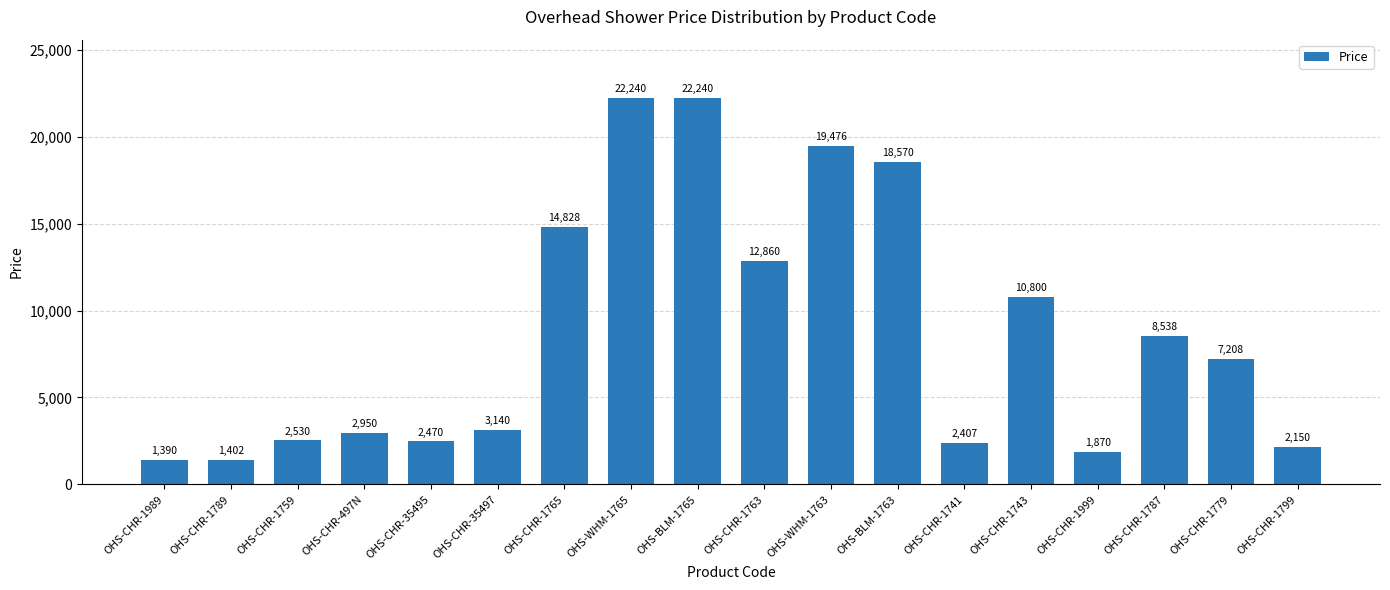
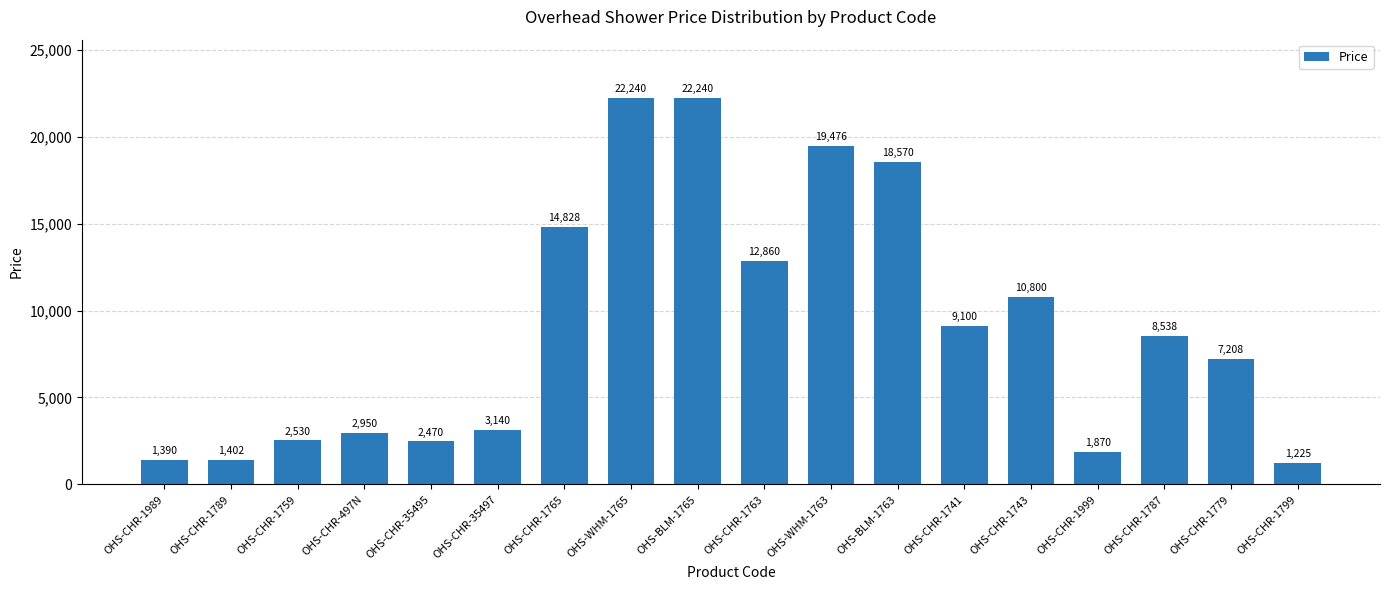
OHS-CHR-1741: 2,407 -> 9,100
OHS-CHR-1799: 2,150 -> 1,225
